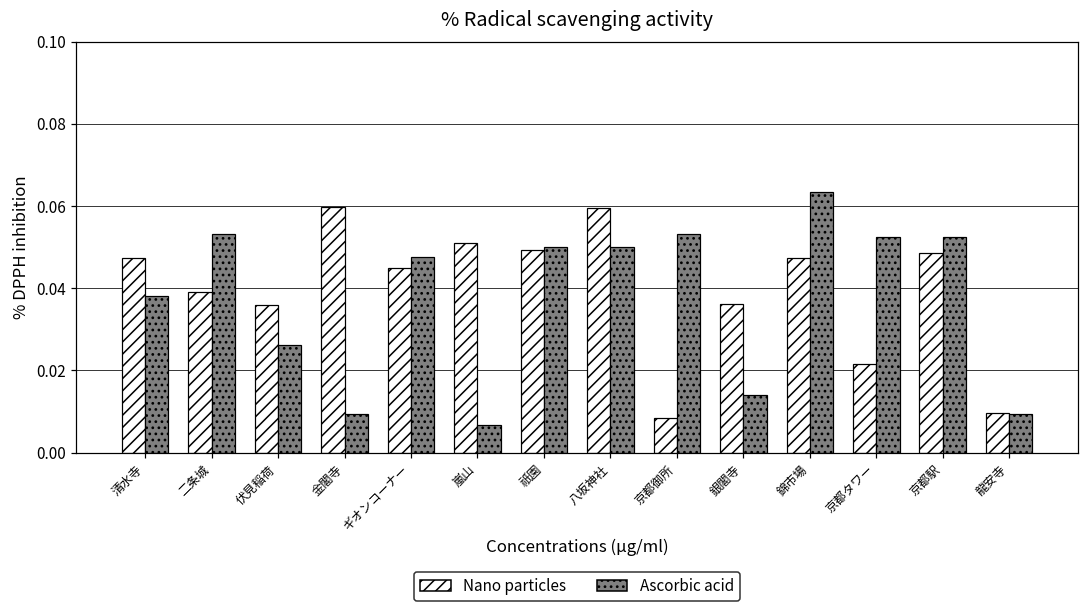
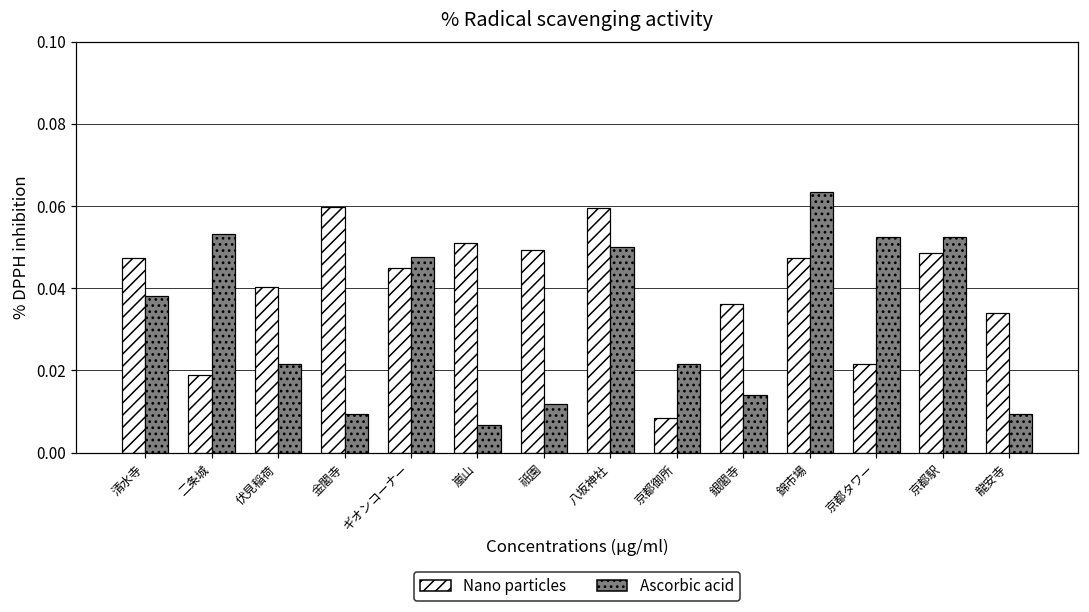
Nano particles, 二条城: 0.039 -> 0.019
Nano particles, 伏見稲荷: 0.036 -> 0.040
Ascorbic acid, 伏見稲荷: 0.026 -> 0.022
Ascorbic acid, 祇園: 0.050 -> 0.012
Ascorbic acid, 京都御所: 0.053 -> 0.021
Nano particles, 龍安寺: 0.010 -> 0.034
